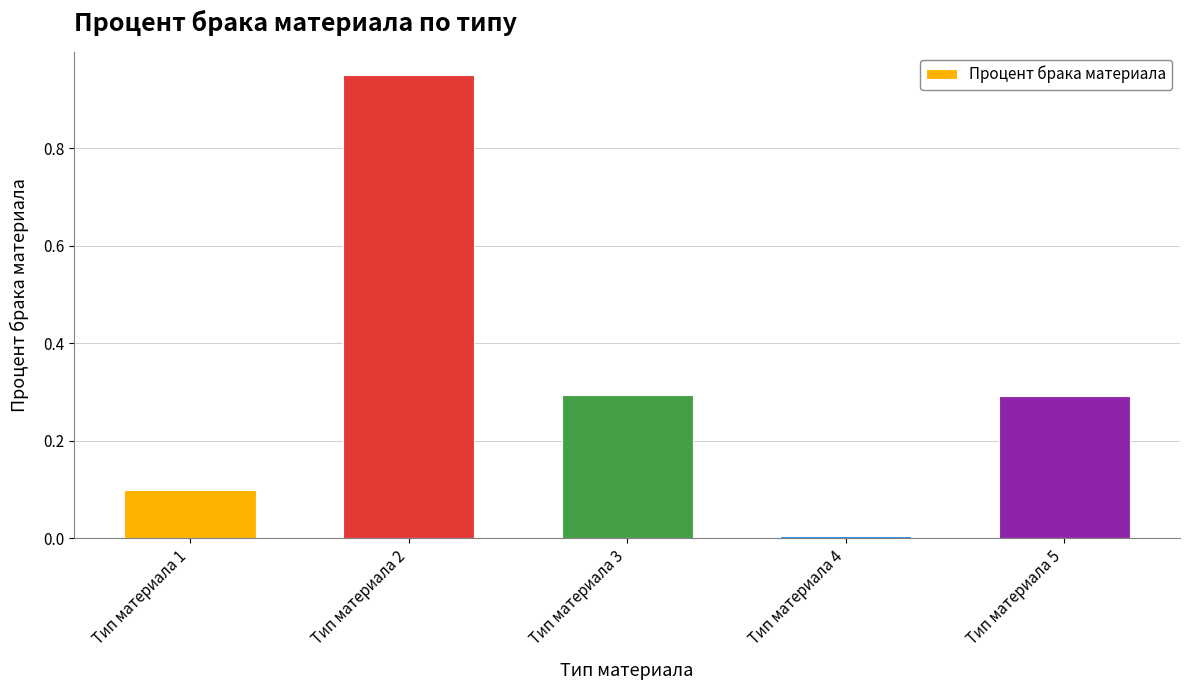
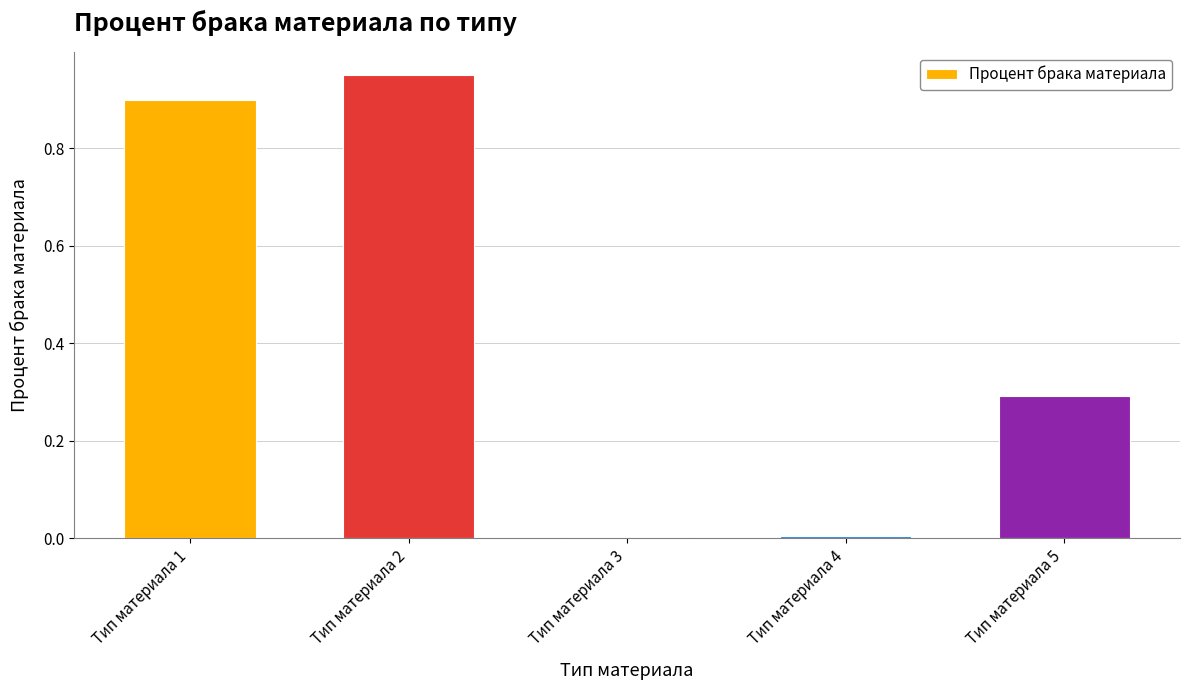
Тип материала 1: 0.1 -> 0.9
Тип материала 3: 0.29 -> 0.00
